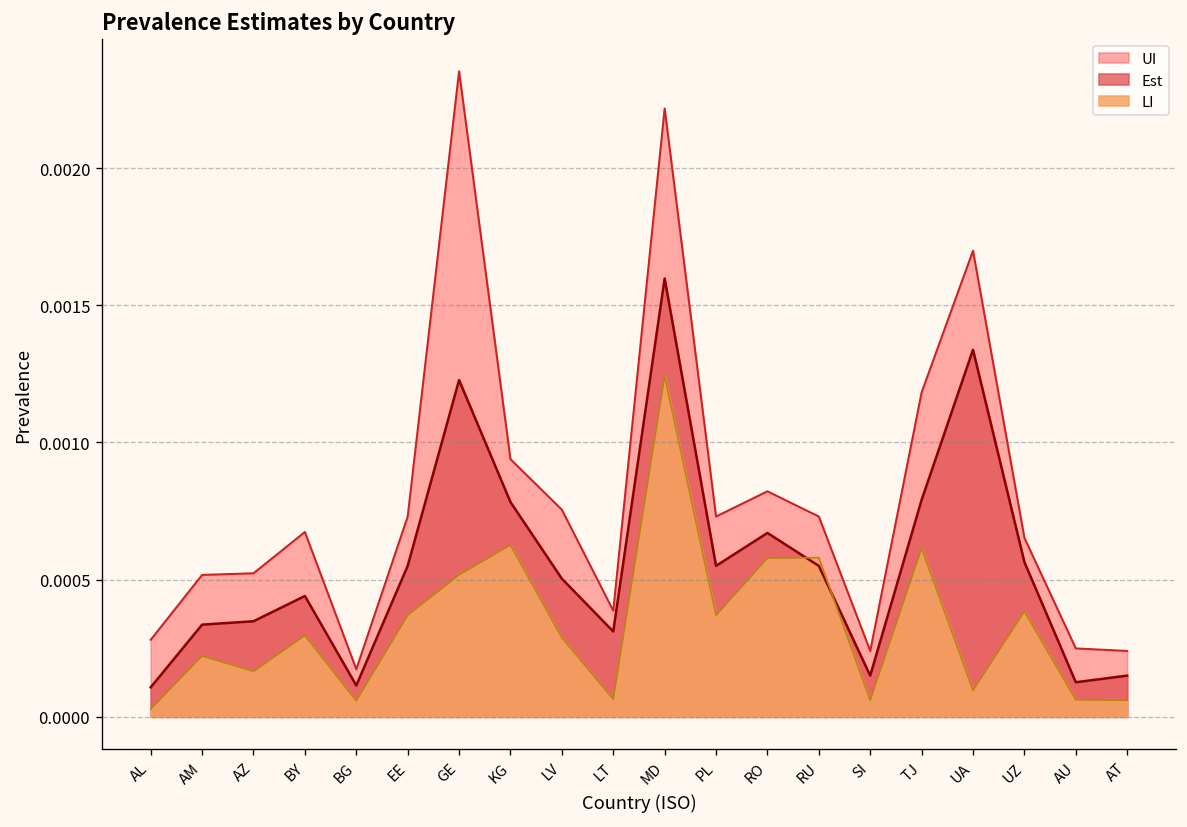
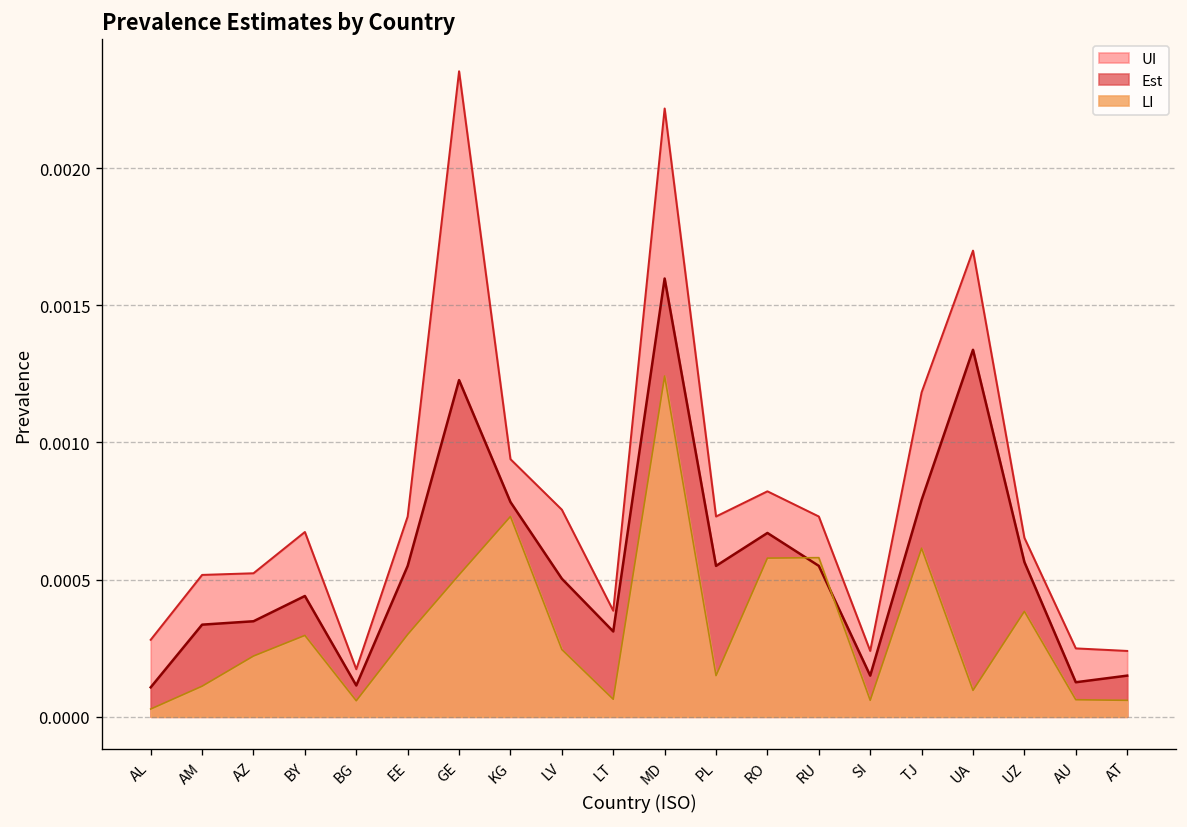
LI, AM: 0.00022 -> 0.00011
LI, AZ: 0.00017 -> 0.00022
LI, EE: 0.00037 -> 0.00030
LI, KG: 0.00063 -> 0.00073
LI, LV: 0.00029 -> 0.00025
LI, PL: 0.00037 -> 0.00015
